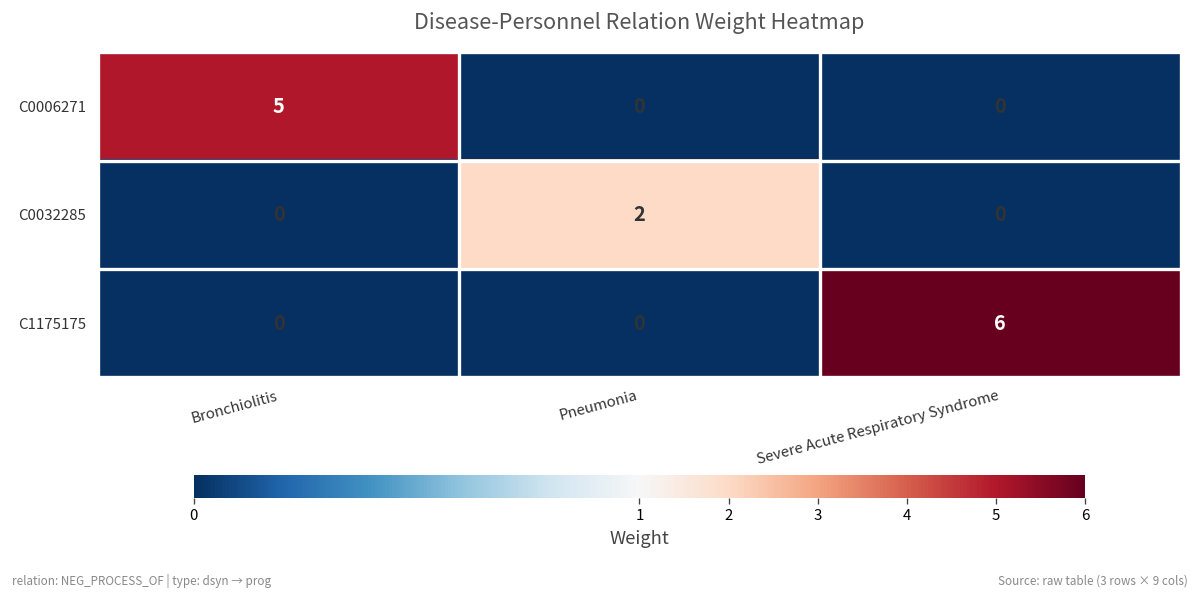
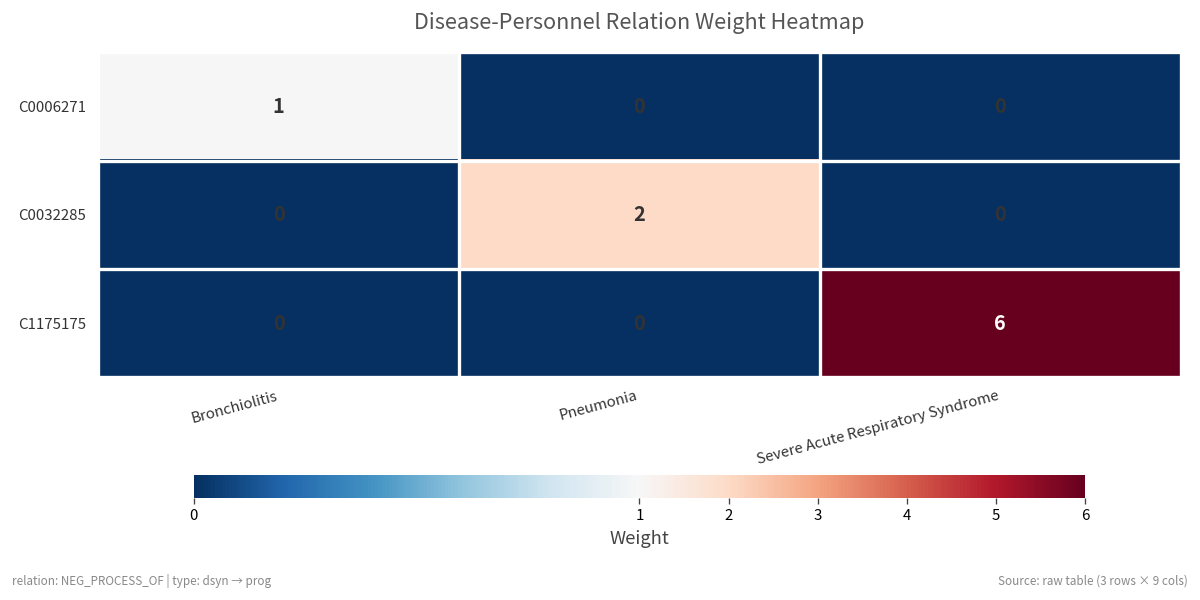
C0006271, Bronchiolitis: 5 -> 1
